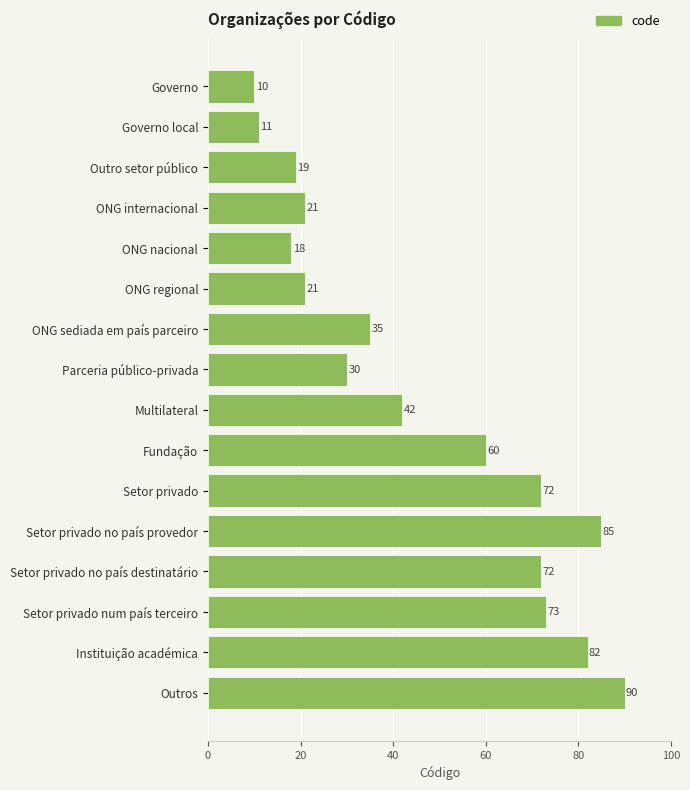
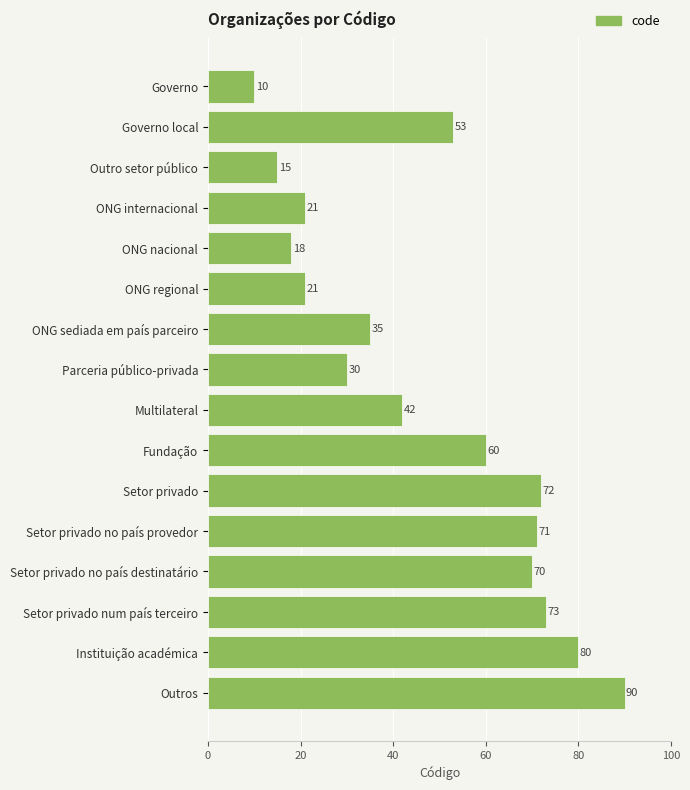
Governo local: 11 -> 53
Outro setor público: 19 -> 15
Setor privado no país provedor: 85 -> 71
Setor privado no país destinatário: 72 -> 70
Instituição académica: 82 -> 80
